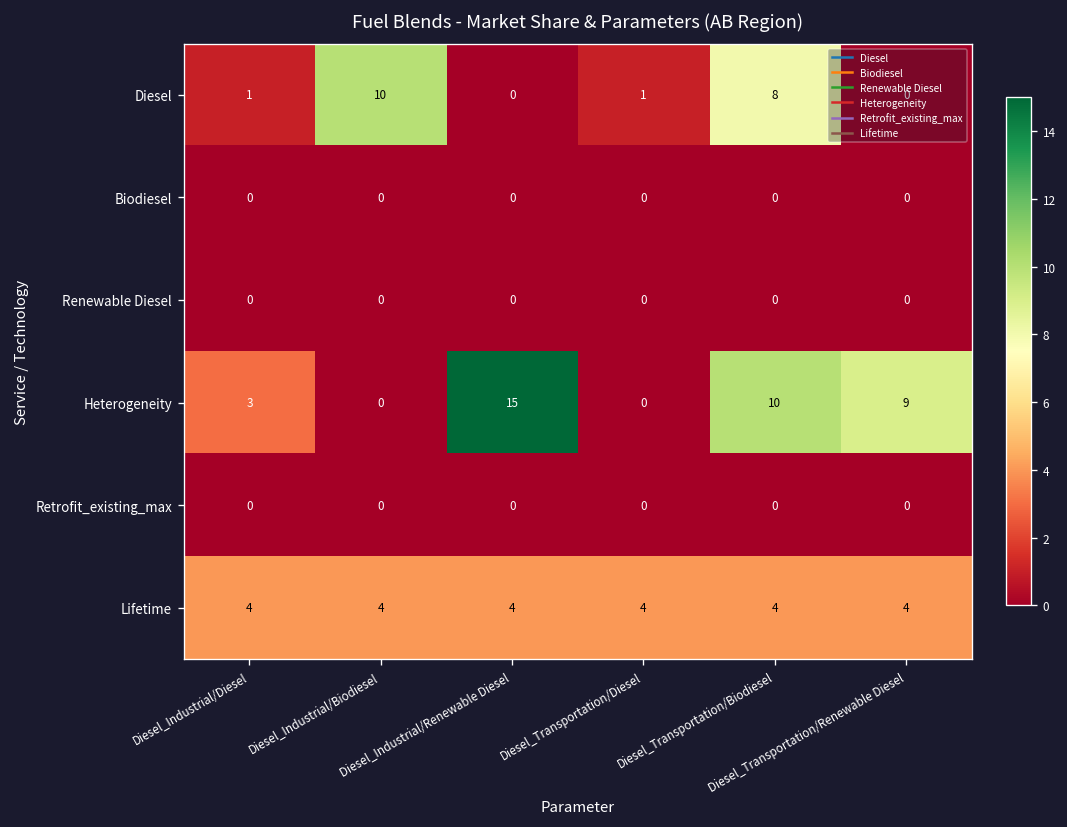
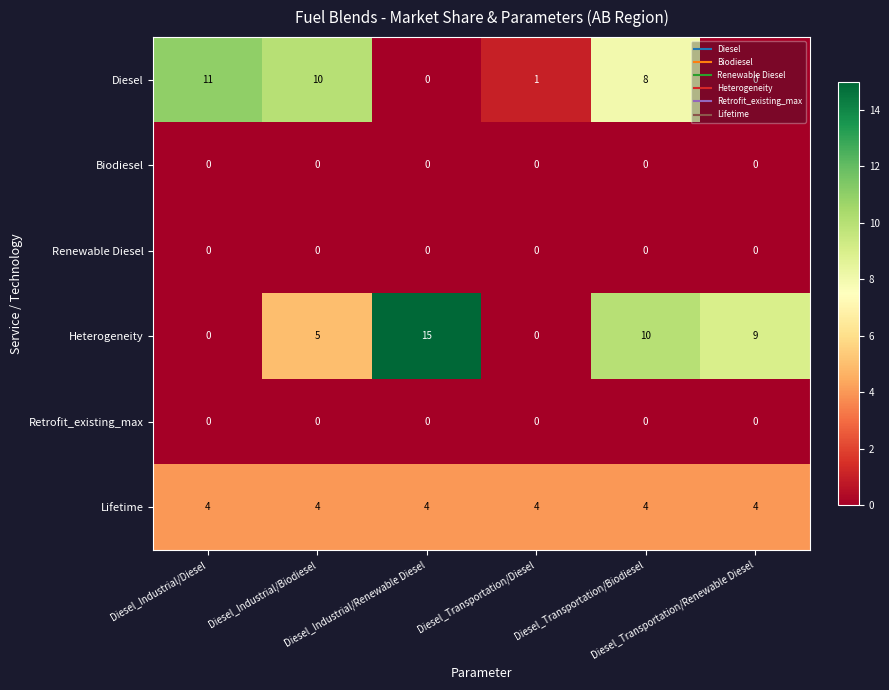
Diesel, Diesel_Industrial/Diesel: 1 -> 11
Heterogeneity, Diesel_Industrial/Diesel: 3 -> 0
Heterogeneity, Diesel_Industrial/Biodiesel: 0 -> 5
